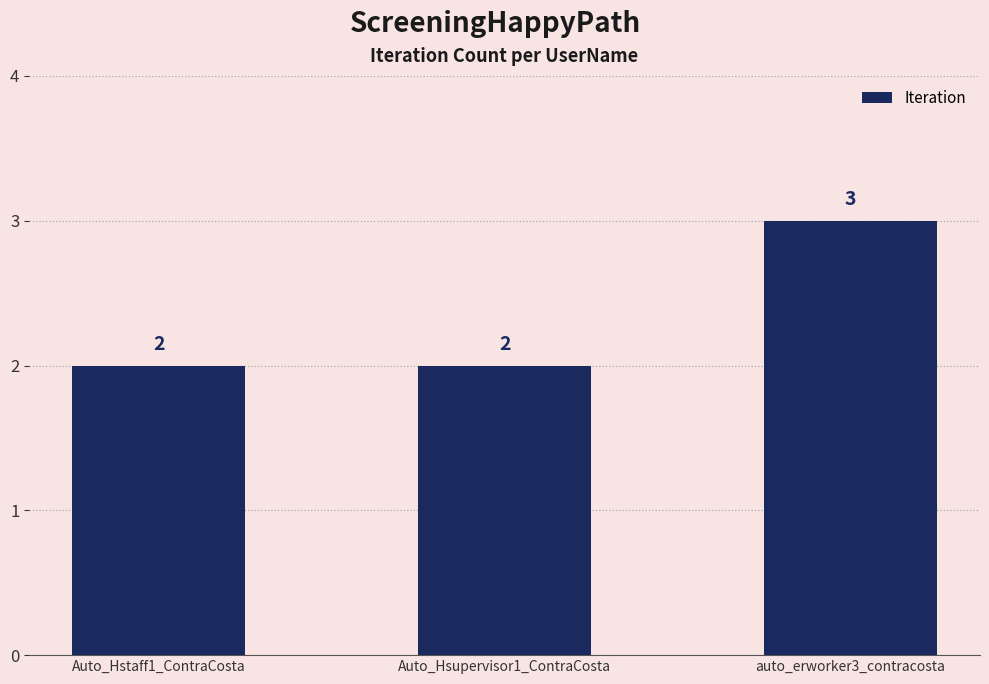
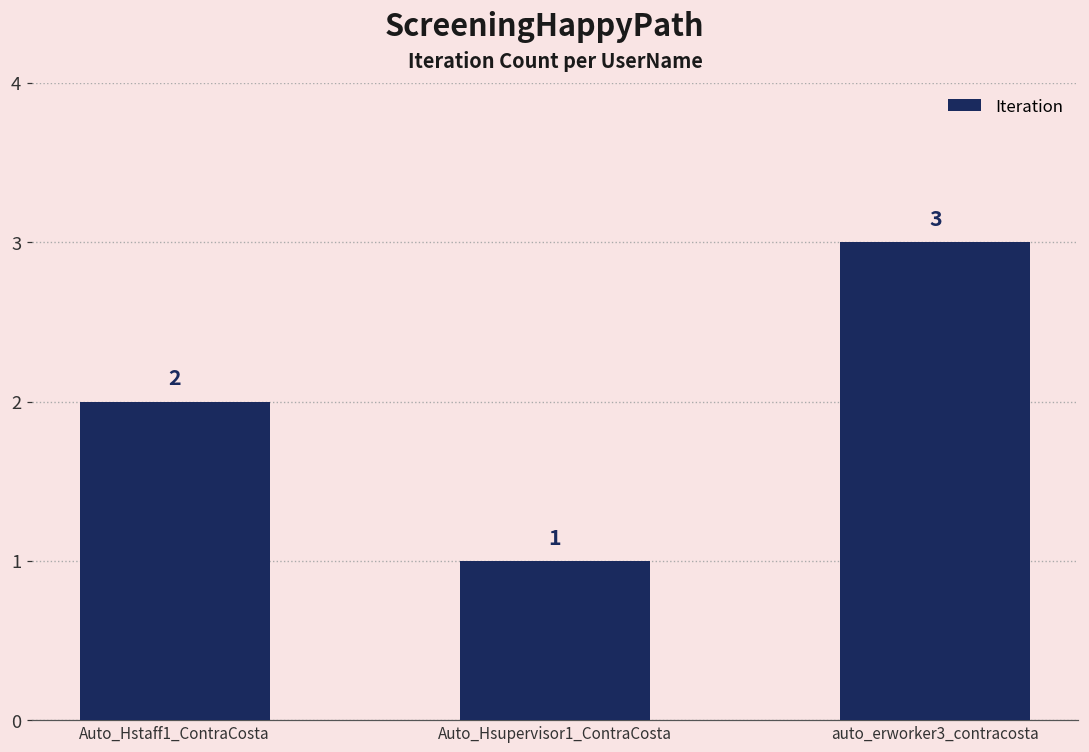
Auto_Hsupervisor1_ContraCosta: 2 -> 1
